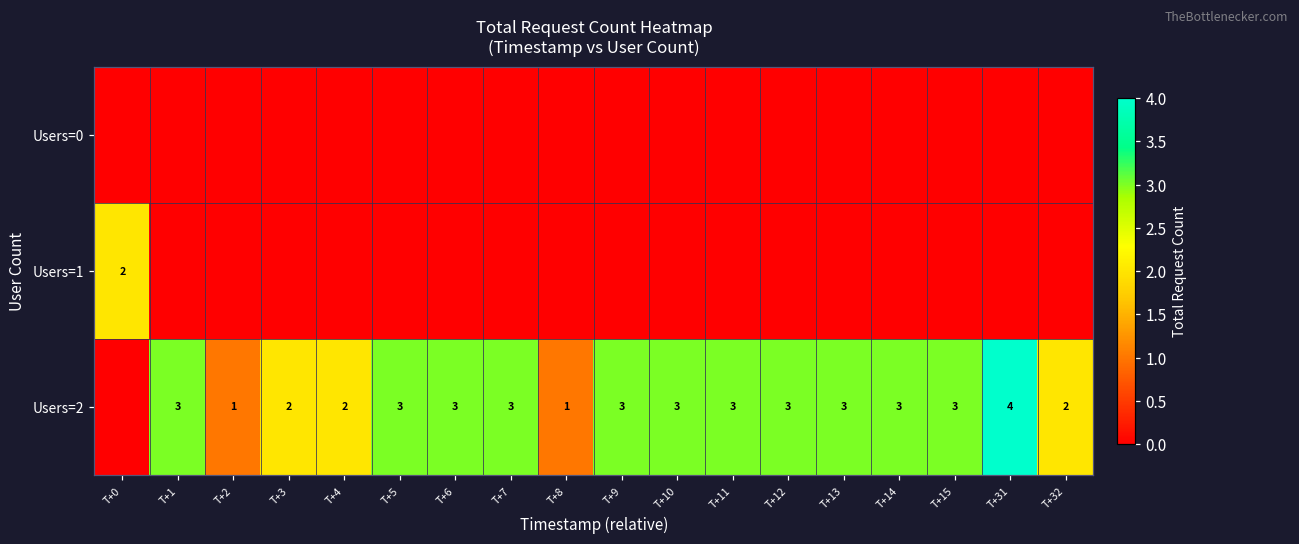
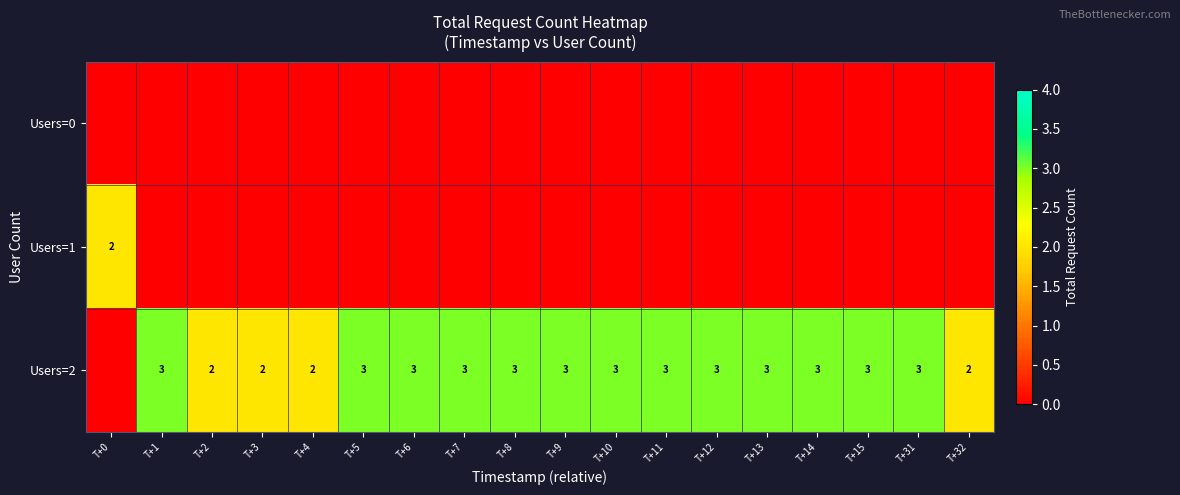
Users=2, T+2: 1 -> 2
Users=2, T+8: 1 -> 3
Users=2, T+31: 4 -> 3
